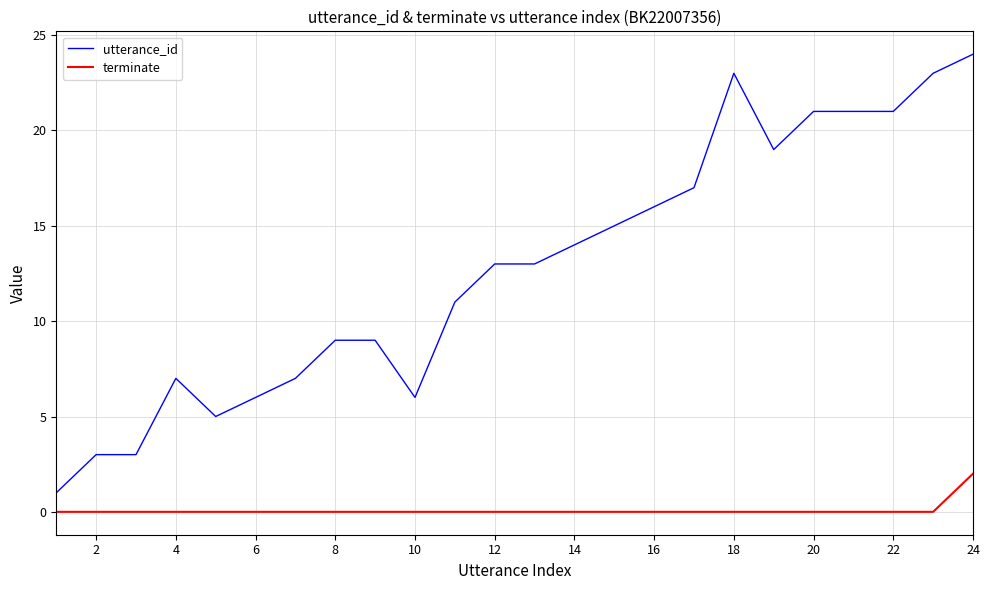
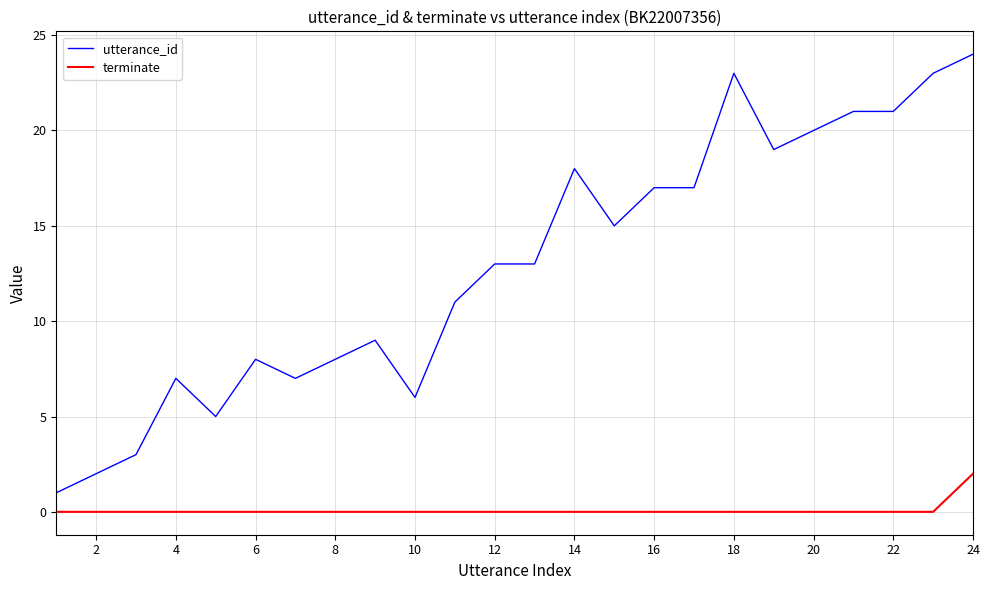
utterance_id, 2: 3 -> 2
utterance_id, 6: 6 -> 8
utterance_id, 8: 9 -> 8
utterance_id, 14: 14 -> 18
utterance_id, 16: 16 -> 17
utterance_id, 20: 21 -> 20
